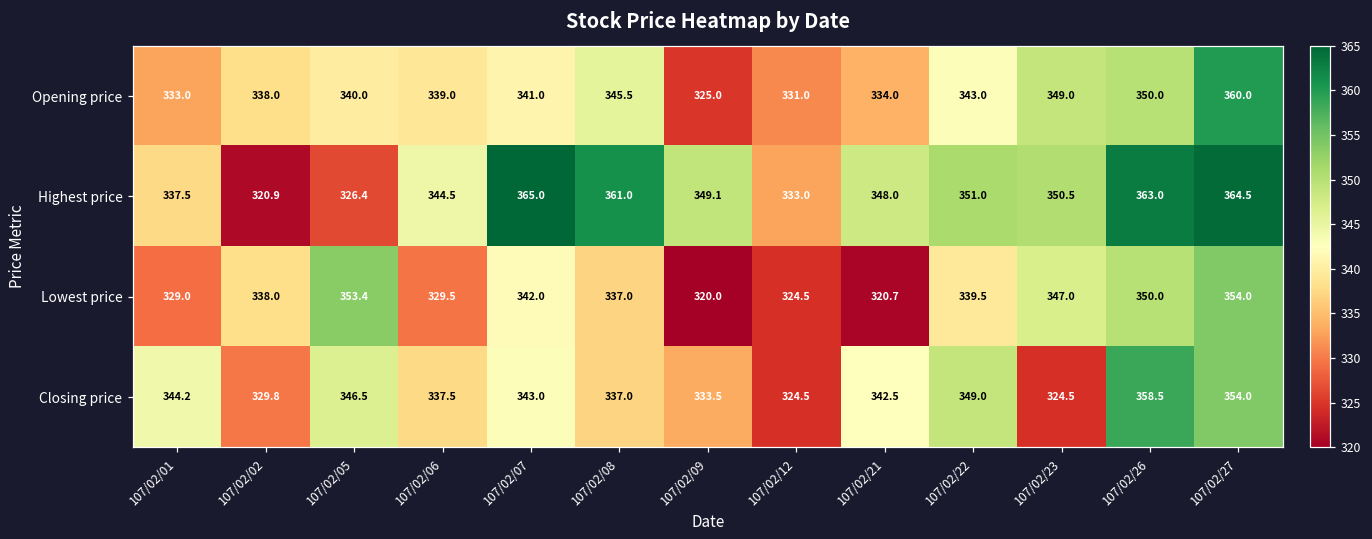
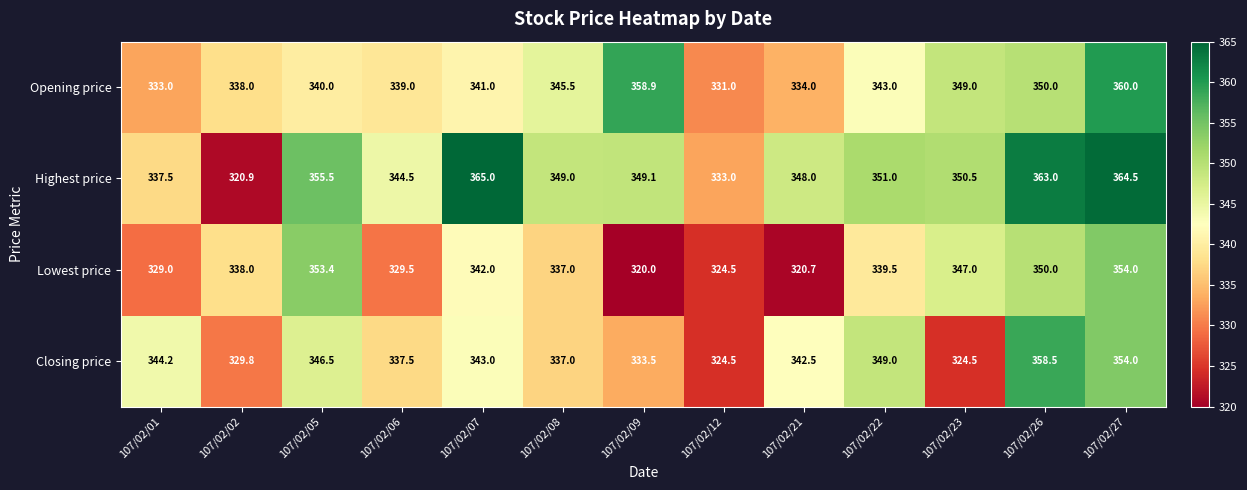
Opening price, 107/02/09: 325.0 -> 358.9
Highest price, 107/02/05: 326.4 -> 355.5
Highest price, 107/02/08: 361.0 -> 349.0
